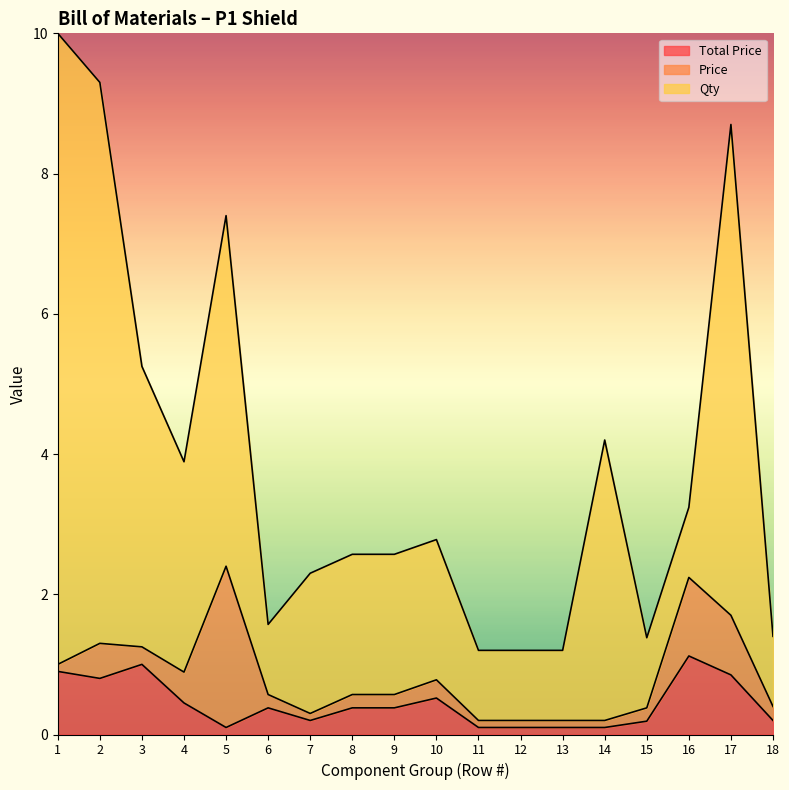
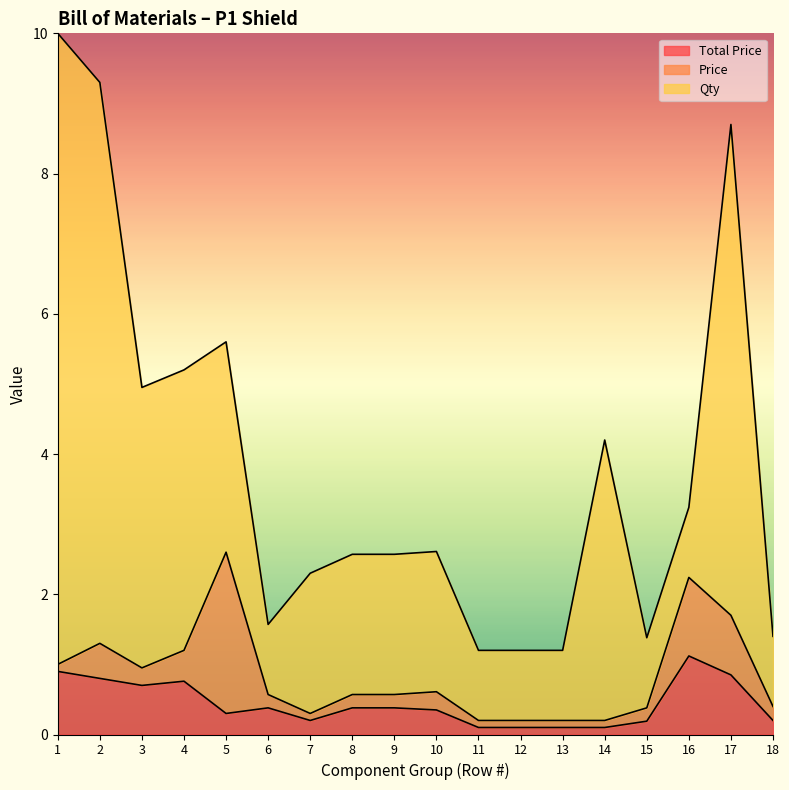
Total Price, 3: 1.0 -> 0.7
Total Price, 4: 0.5 -> 0.8
Qty, 4: 3 -> 4
Total Price, 5: 0.1 -> 0.3
Qty, 5: 5 -> 3
Total Price, 10: 0.5 -> 0.4
